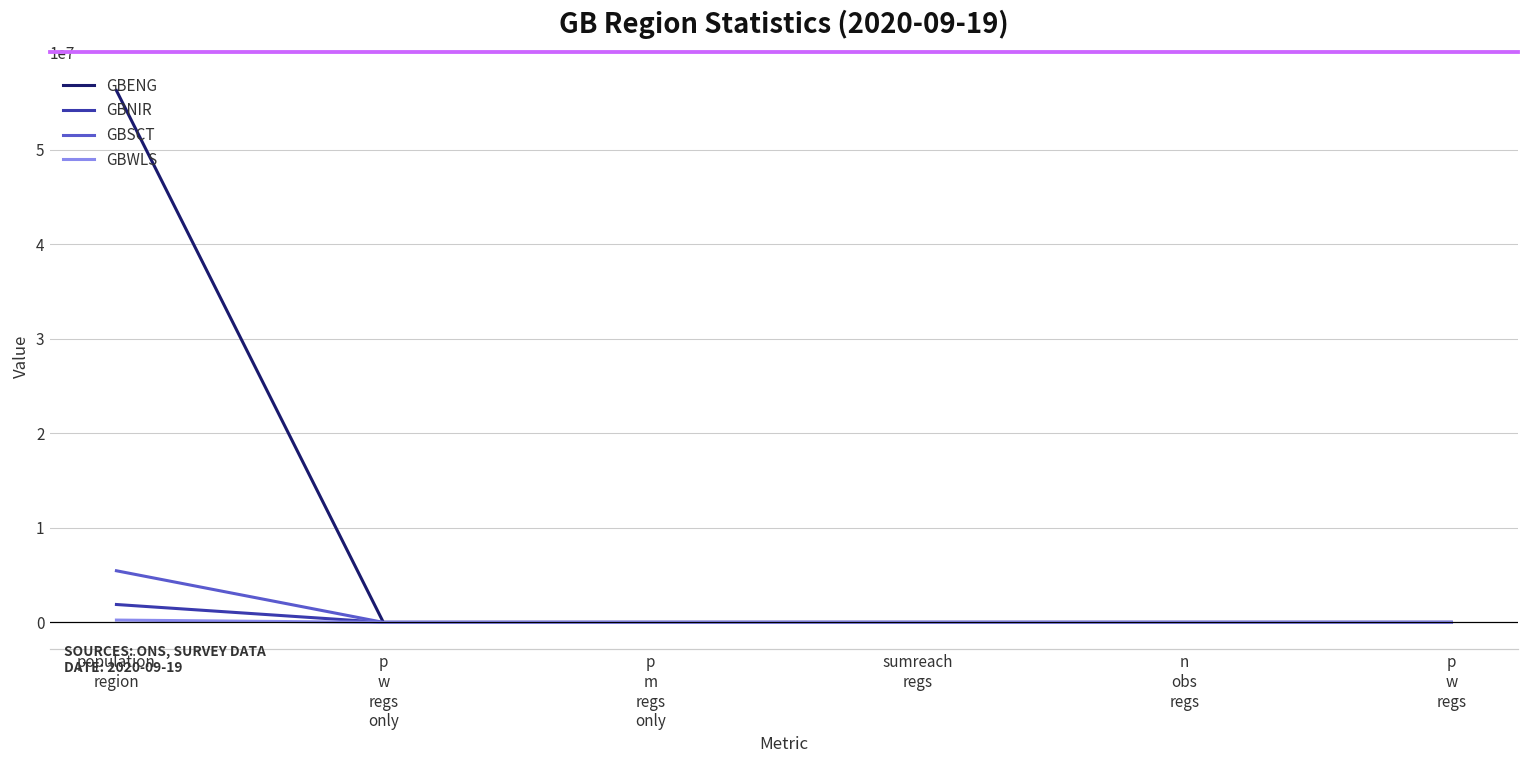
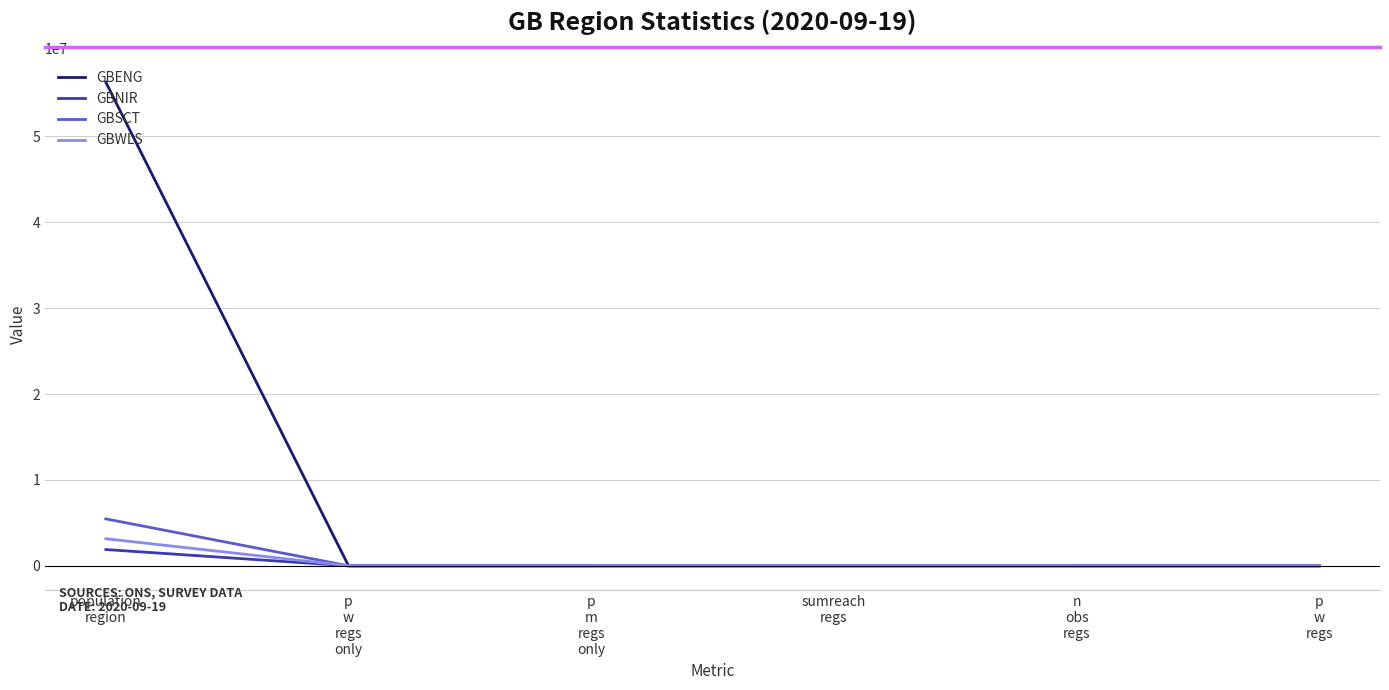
GBWLS, population region: 0 -> 3000000
